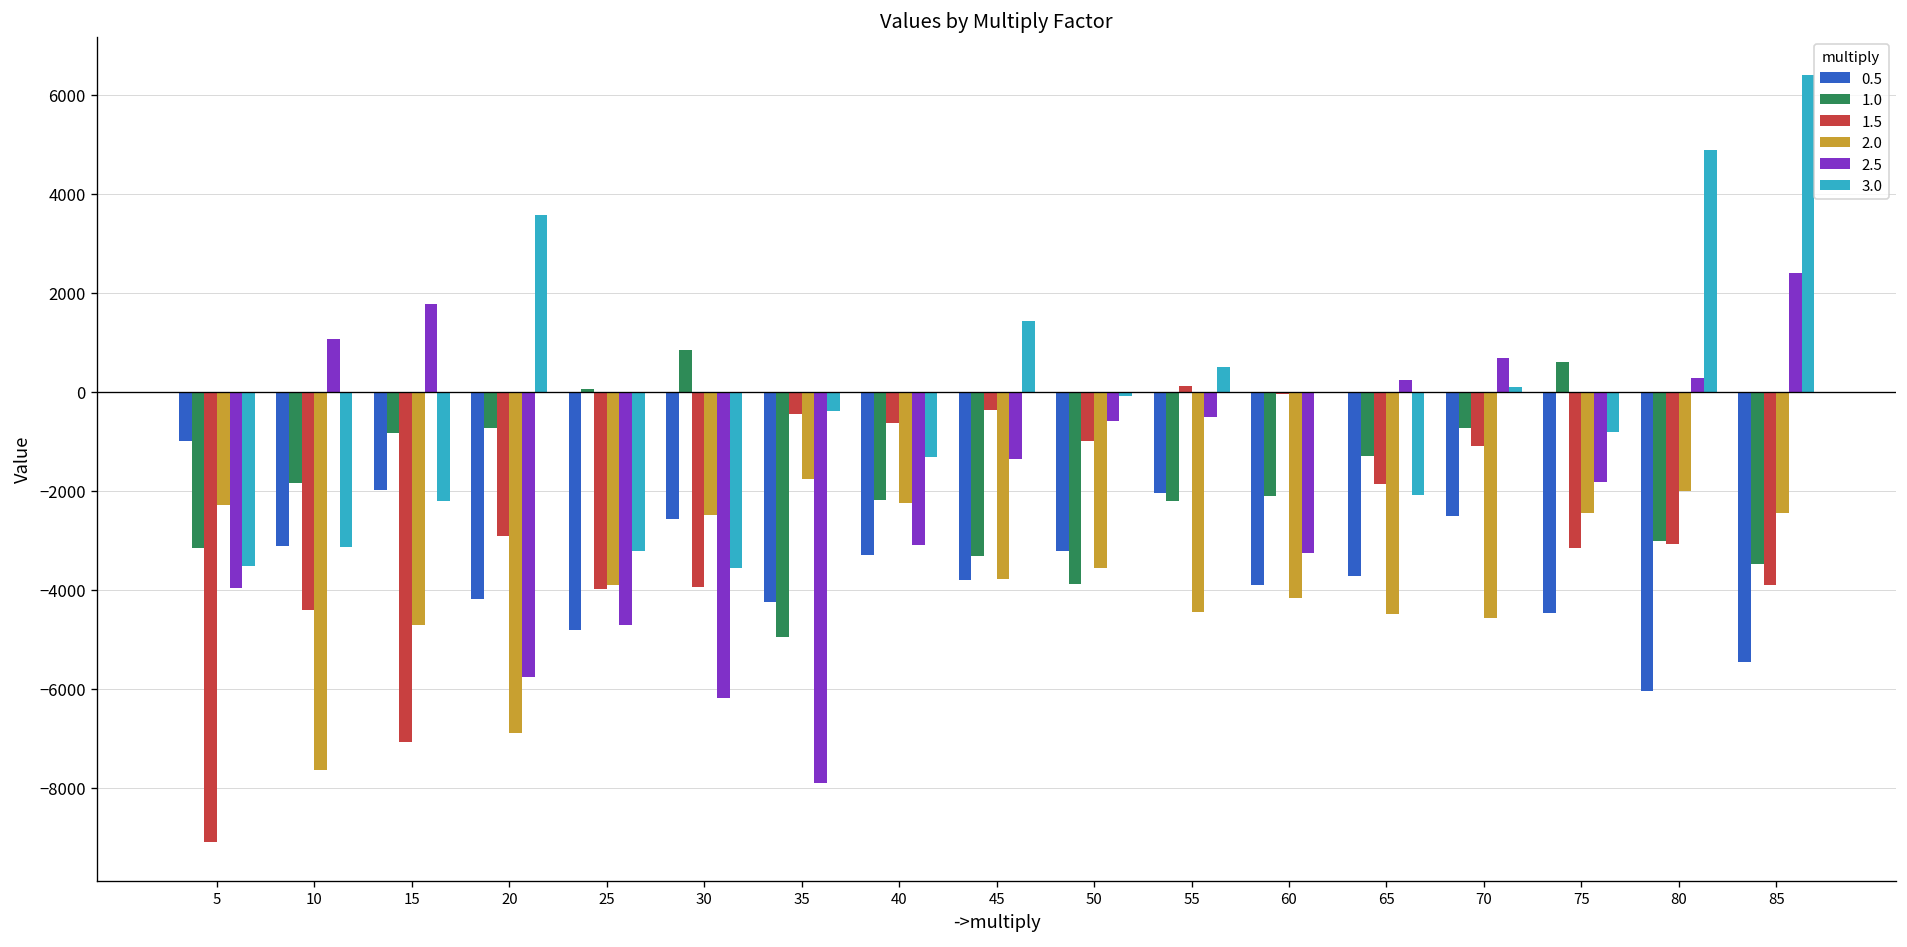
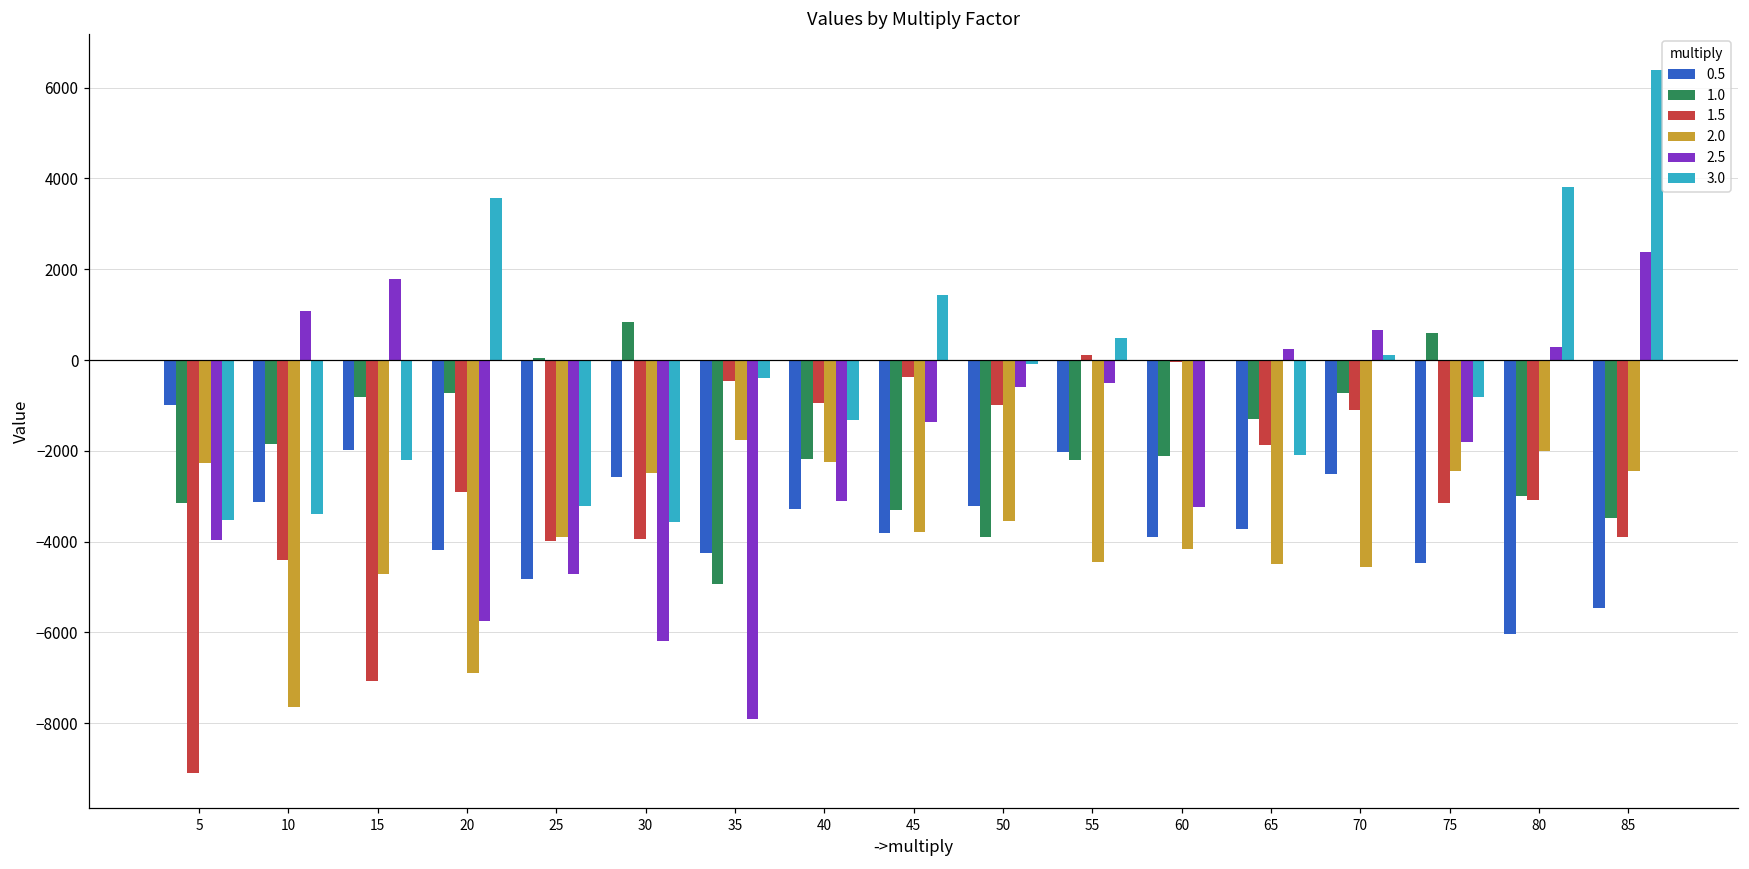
3.0, 10: -3100 -> -3400
1.5, 40: -600 -> -900
3.0, 80: 4900 -> 3800
